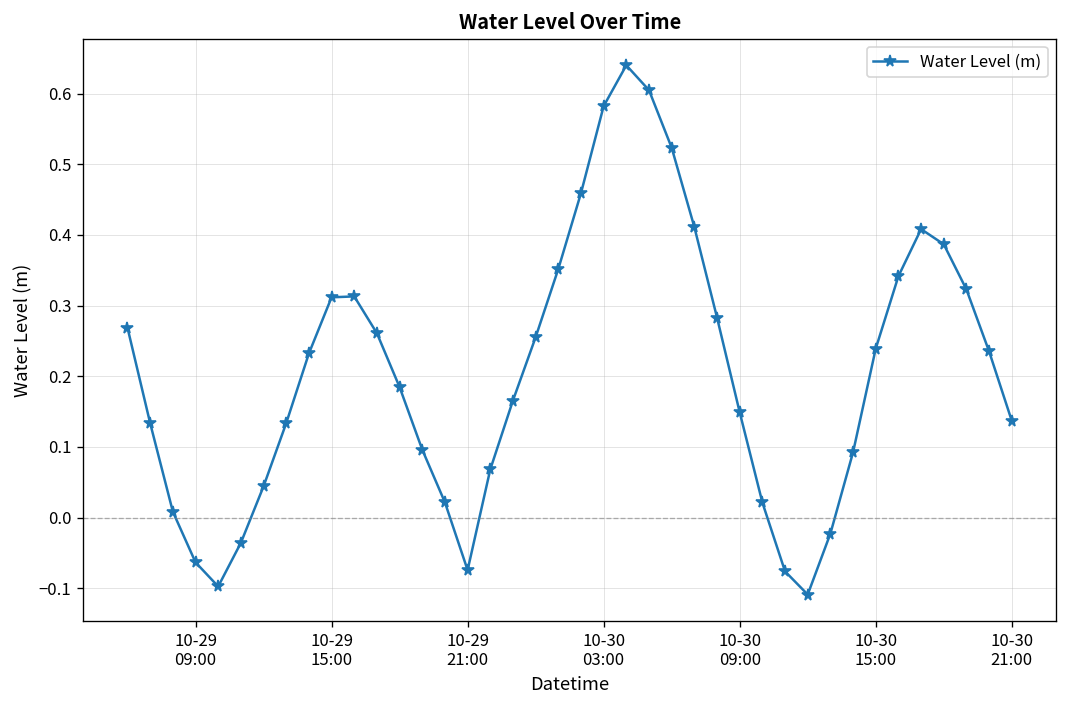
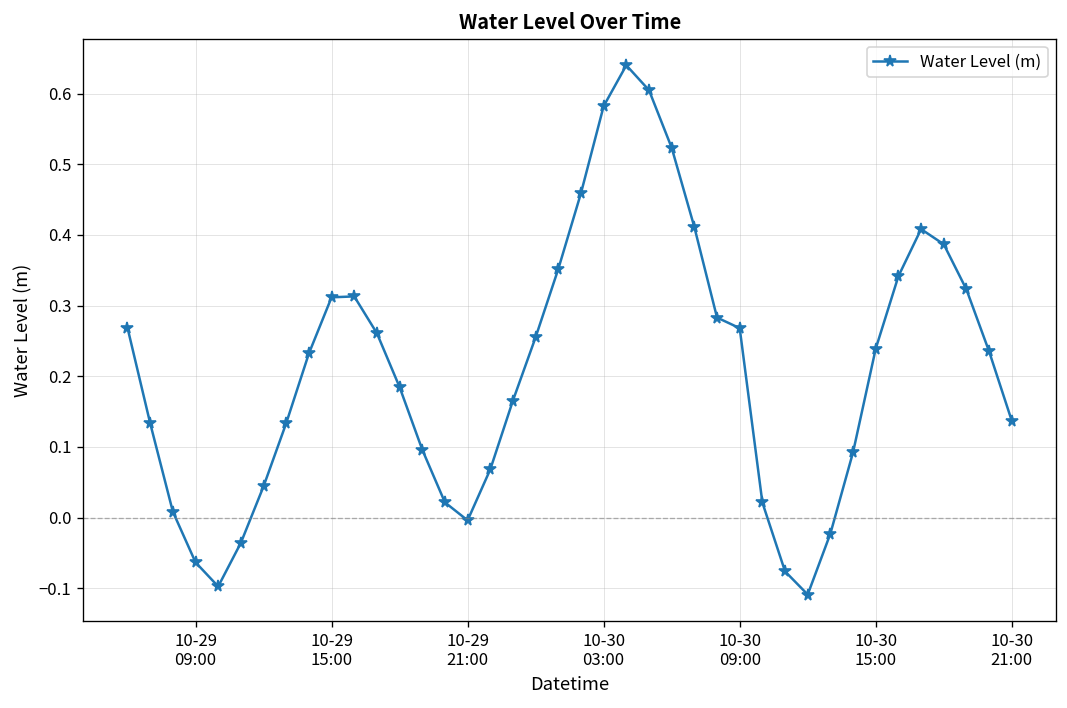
10-29 21:00: -0.07 -> 0.00
10-30 09:00: 0.15 -> 0.27
